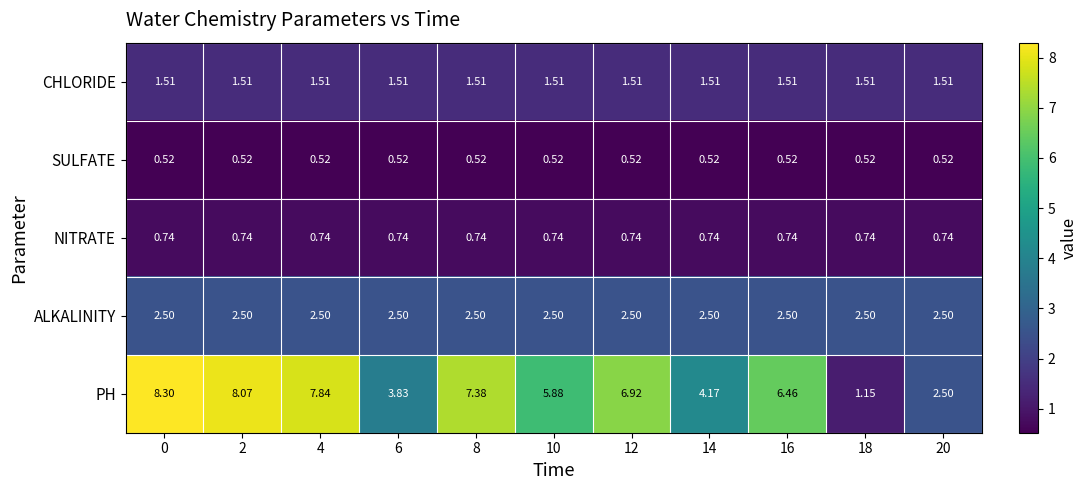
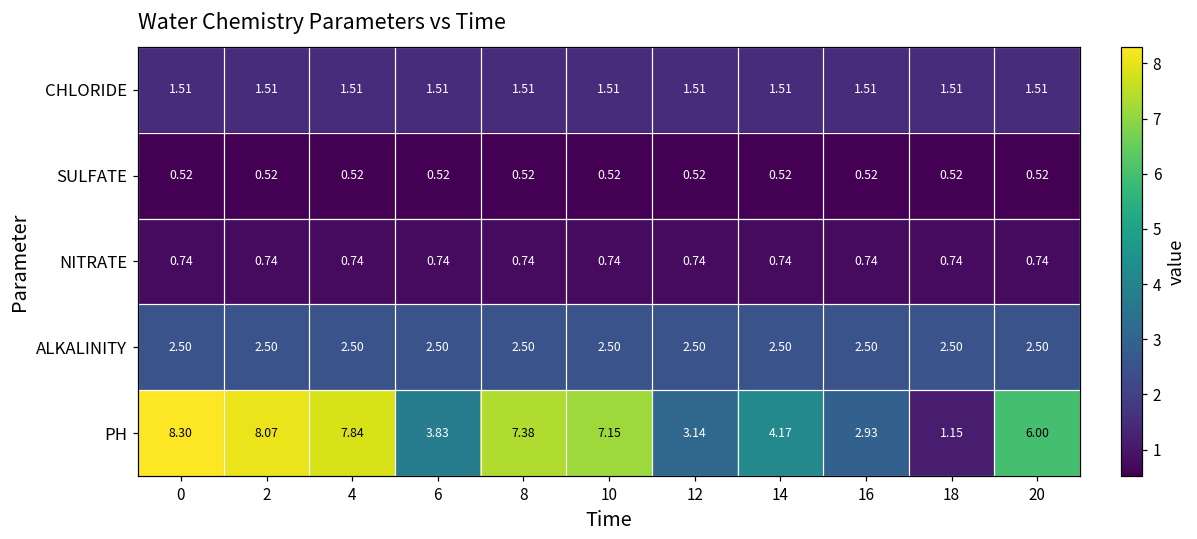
PH, 10: 5.88 -> 7.15
PH, 12: 6.92 -> 3.14
PH, 16: 6.46 -> 2.93
PH, 20: 2.50 -> 6.00
